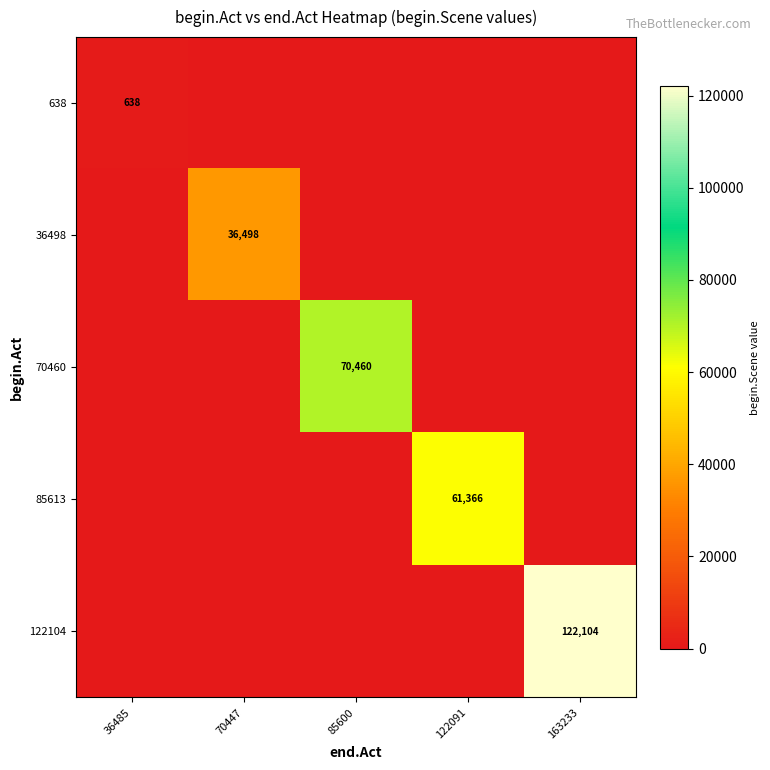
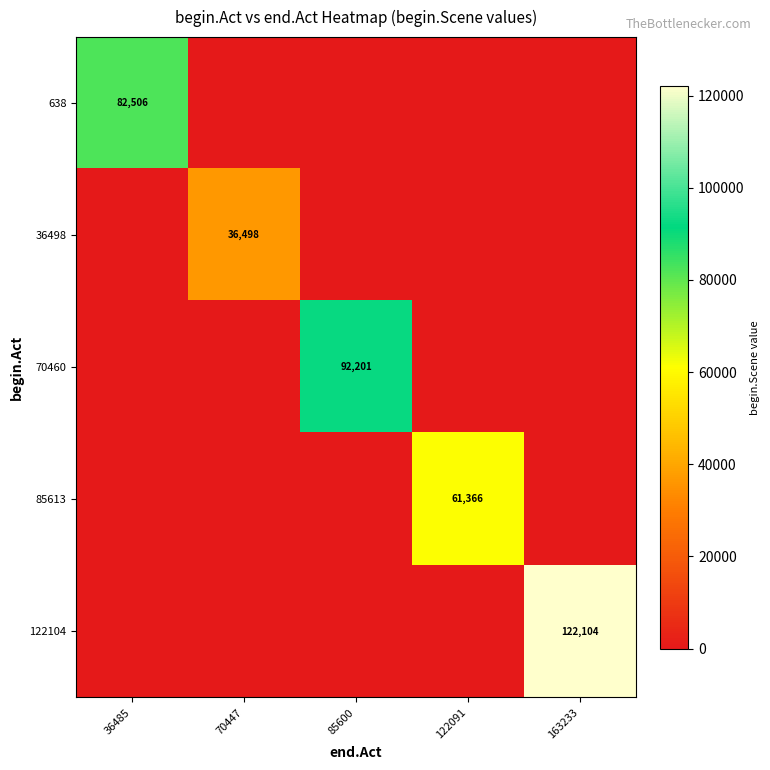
638, 36485: 638 -> 82,506
70460, 85600: 70,460 -> 92,201
